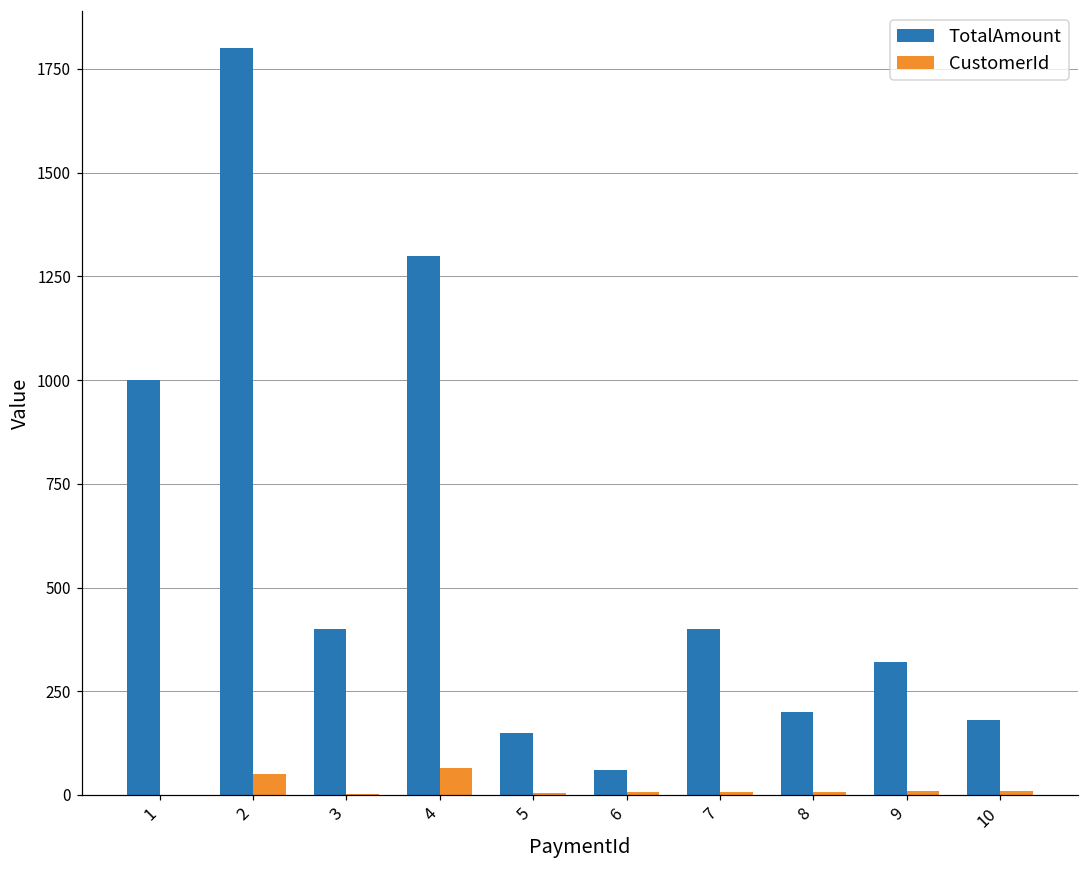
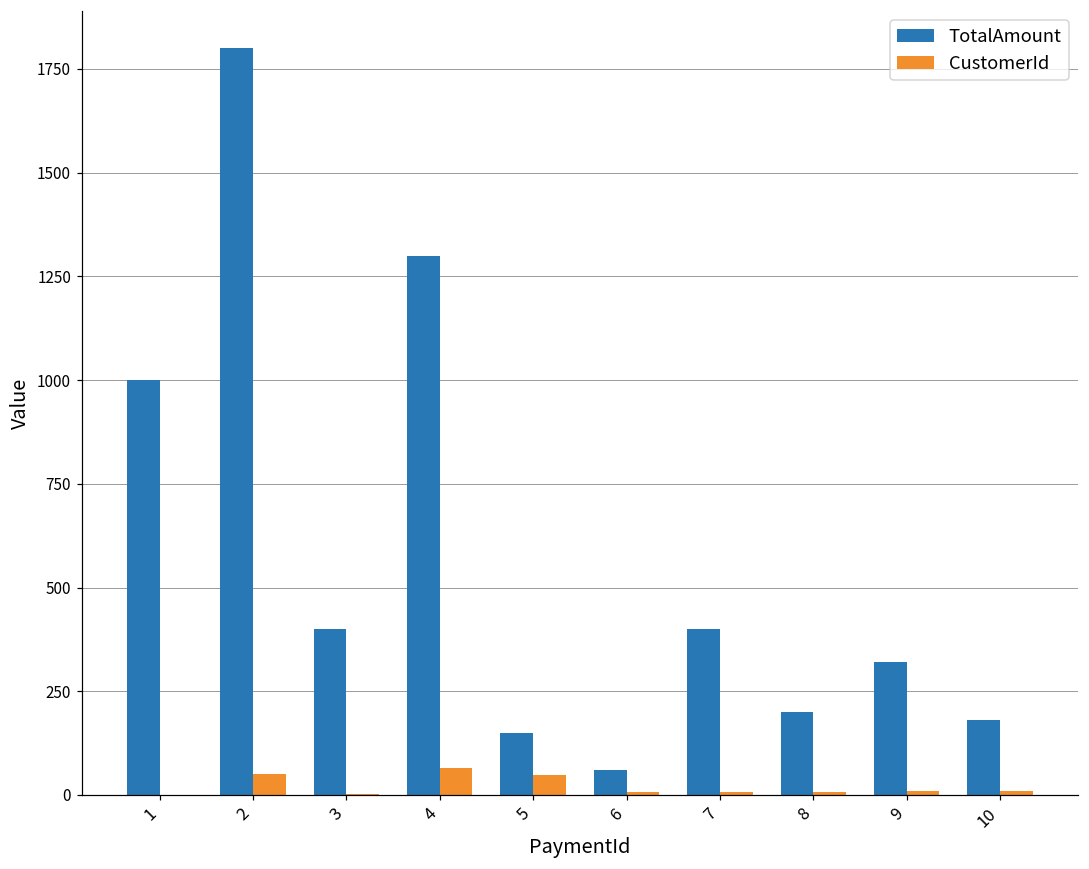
CustomerId, 5: 10 -> 50
